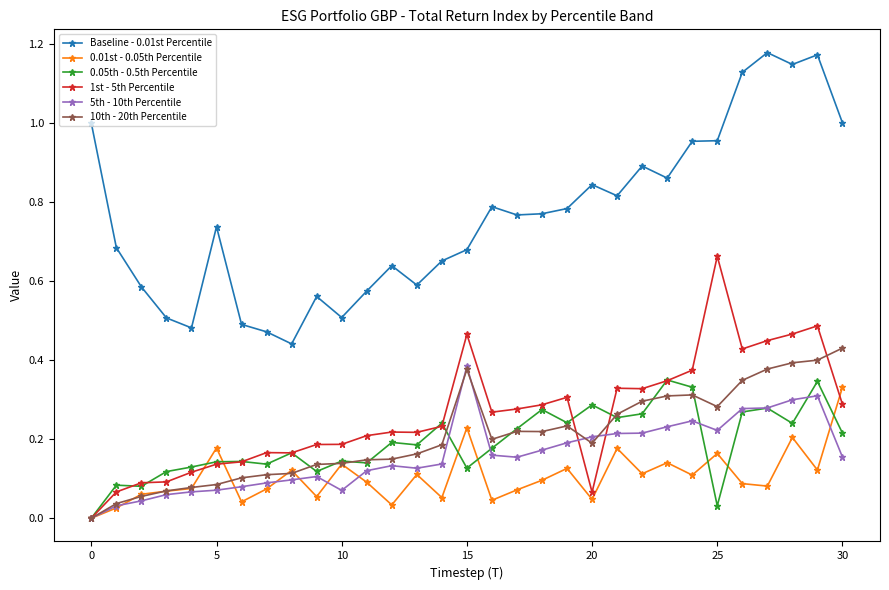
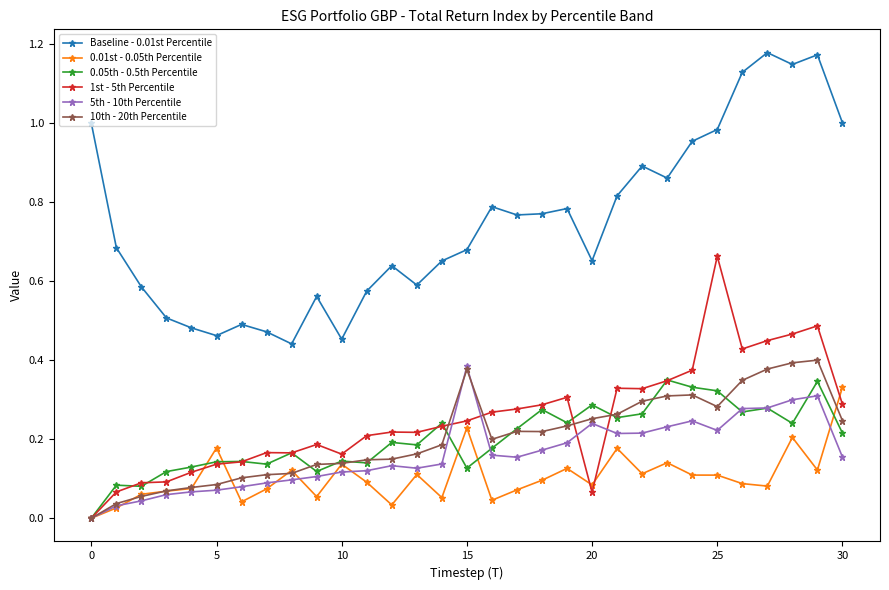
Baseline - 0.01st Percentile, 5: 0.74 -> 0.46
Baseline - 0.01st Percentile, 10: 0.51 -> 0.45
1st - 5th Percentile, 10: 0.19 -> 0.16
5th - 10th Percentile, 10: 0.07 -> 0.12
1st - 5th Percentile, 15: 0.47 -> 0.25
Baseline - 0.01st Percentile, 20: 0.84 -> 0.65
0.01st - 0.05th Percentile, 20: 0.05 -> 0.08
5th - 10th Percentile, 20: 0.21 -> 0.24
10th - 20th Percentile, 20: 0.19 -> 0.25
Baseline - 0.01st Percentile, 25: 0.96 -> 0.98
0.01st - 0.05th Percentile, 25: 0.16 -> 0.11
0.05th - 0.5th Percentile, 25: 0.03 -> 0.32
10th - 20th Percentile, 30: 0.43 -> 0.25
